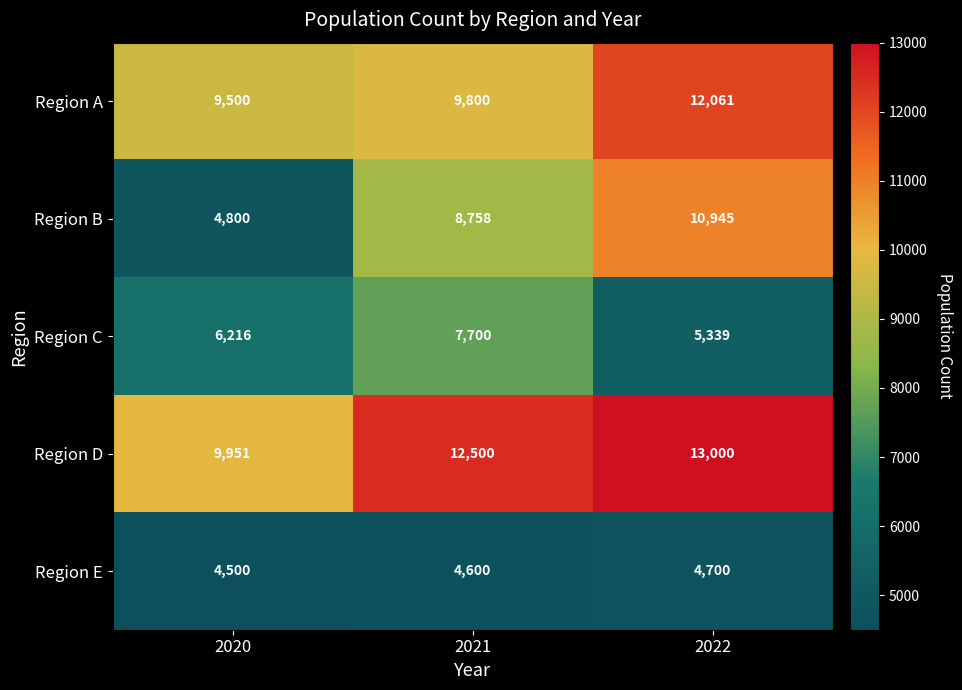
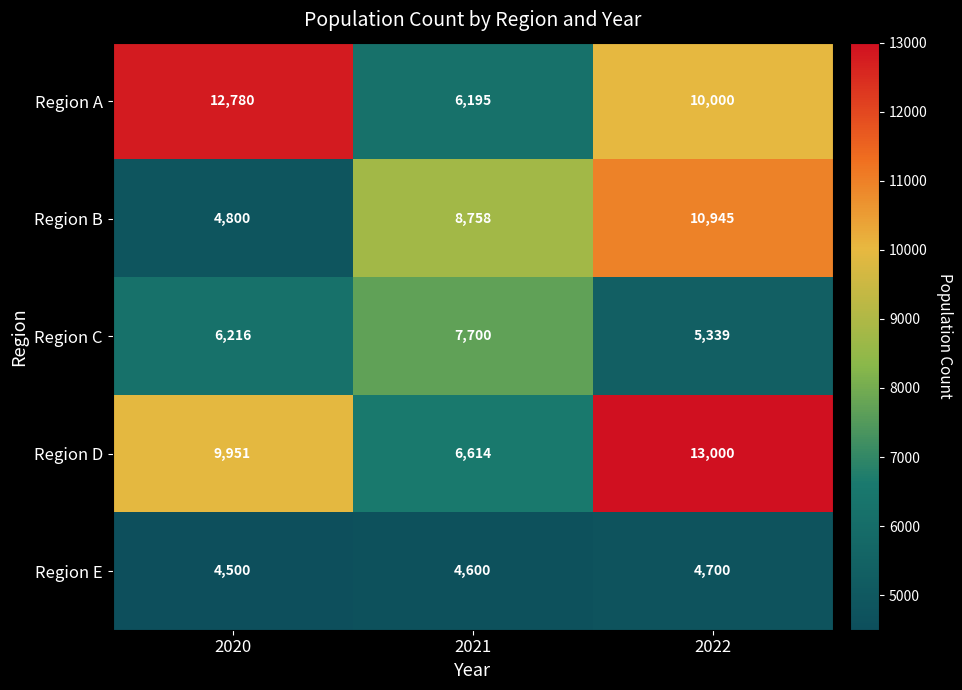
Region A, 2020: 9,500 -> 12,780
Region A, 2021: 9,800 -> 6,195
Region A, 2022: 12,061 -> 10,000
Region D, 2021: 12,500 -> 6,614
